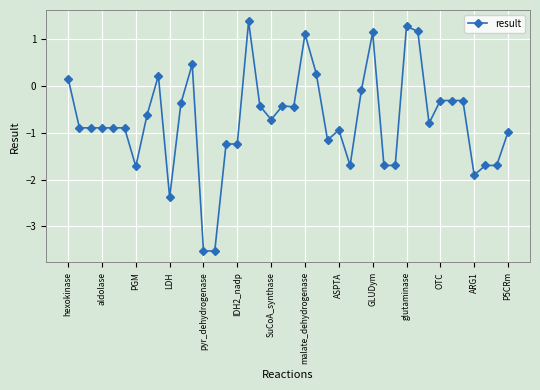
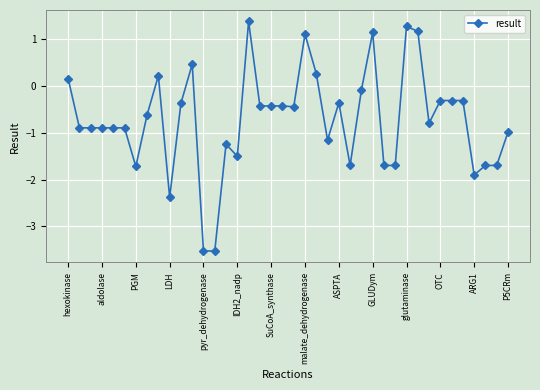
IDH2_nadp: -1.2 -> -1.5
SuCoA_synthase: -0.7 -> -0.4
ASPTA: -0.9 -> -0.4
